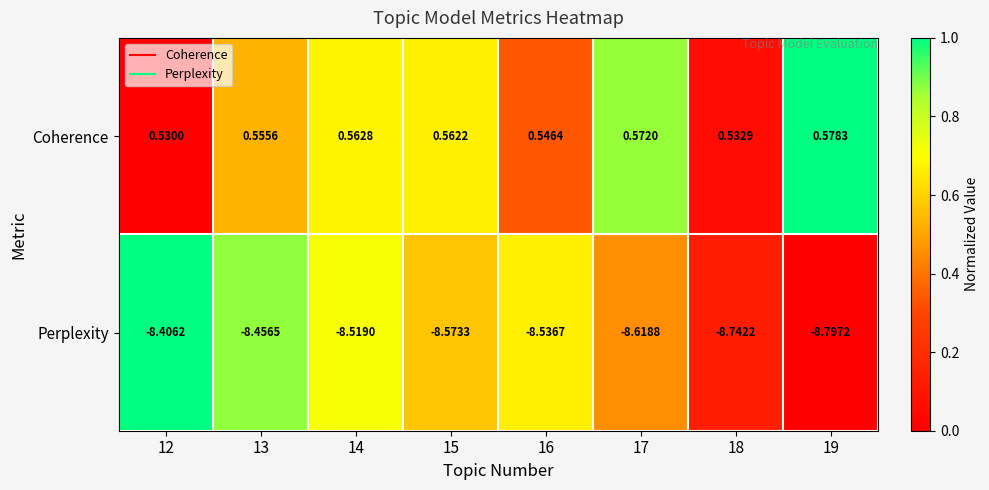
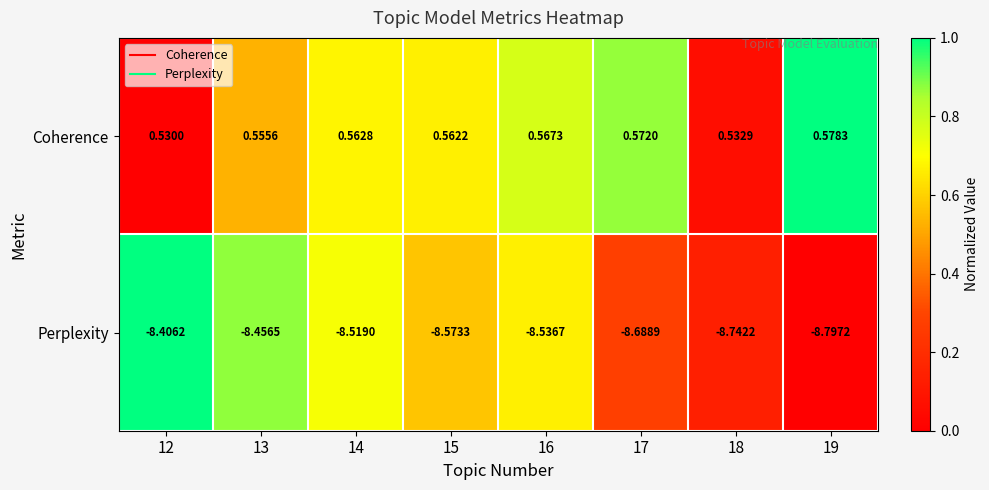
Coherence, 16: 0.5464 -> 0.5673
Perplexity, 17: -8.6188 -> -8.6889
